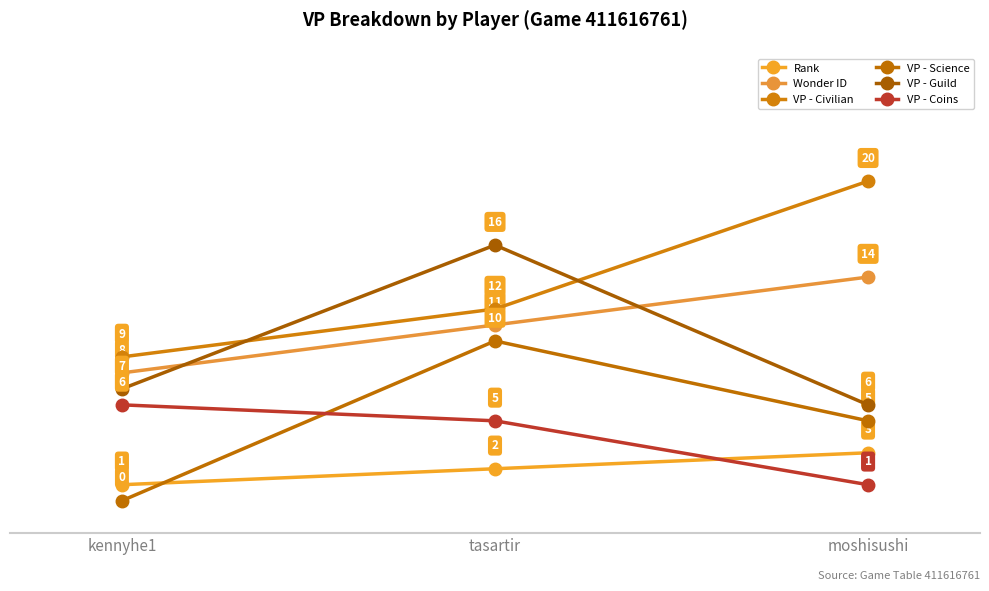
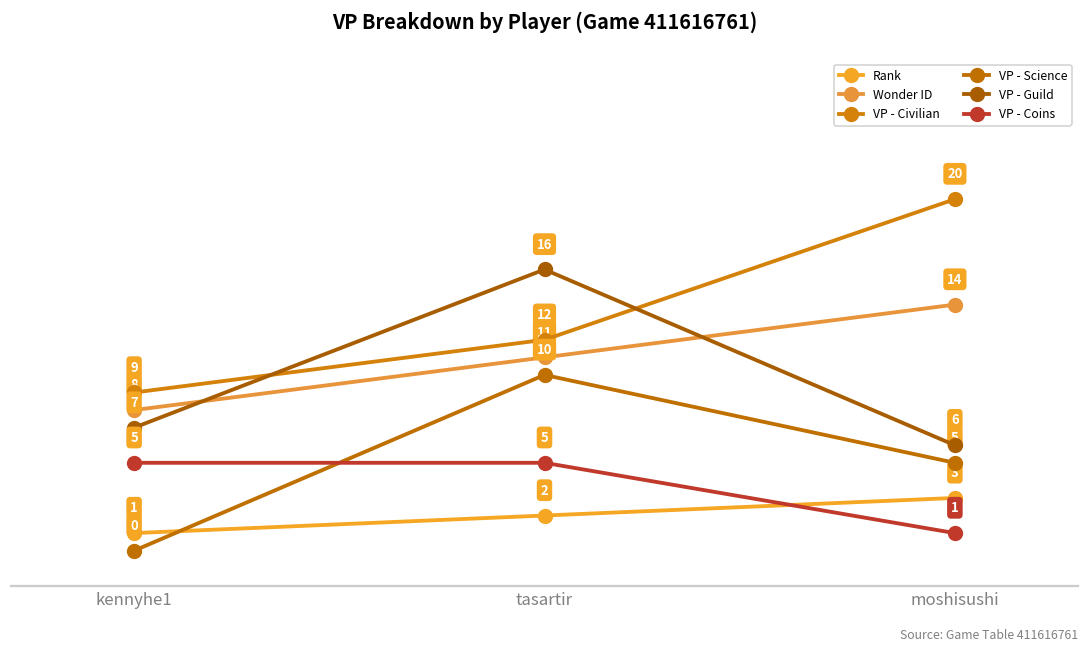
VP - Coins, kennyhe1: 6 -> 5
